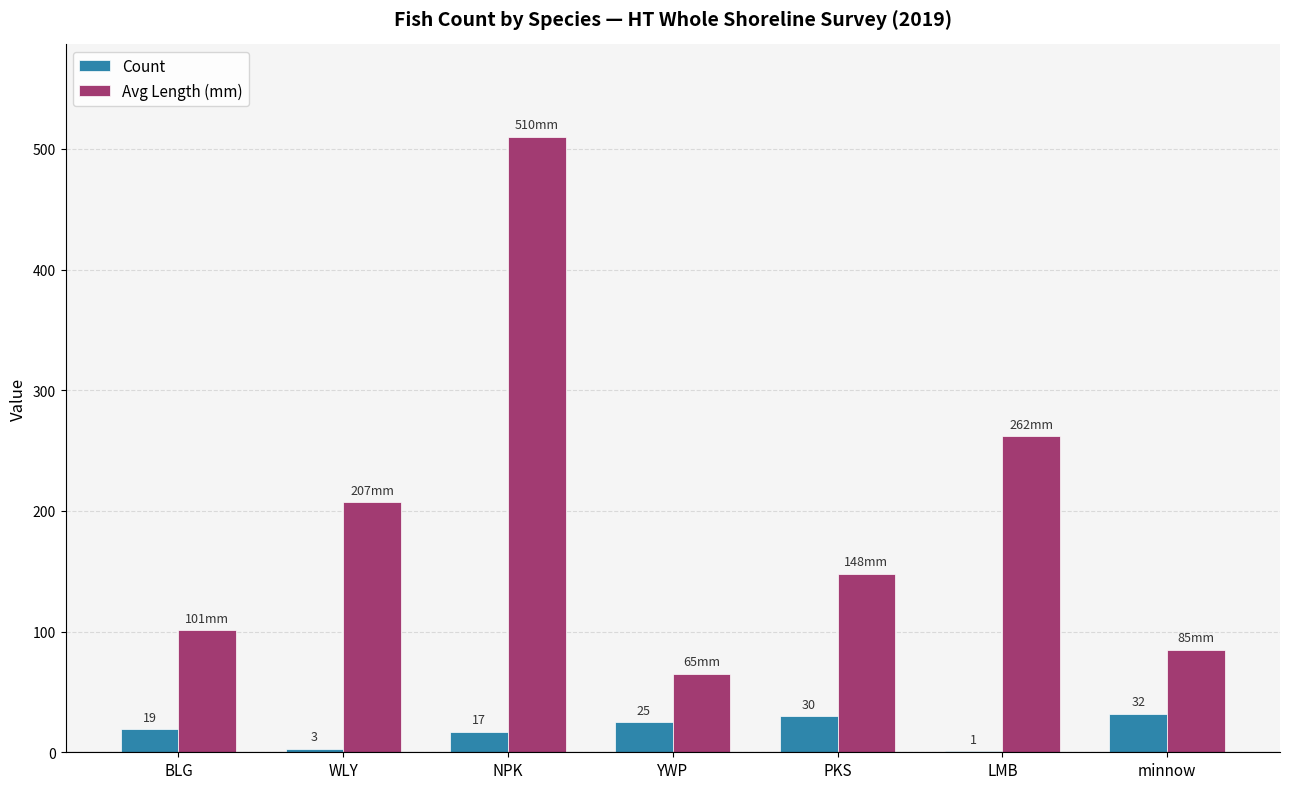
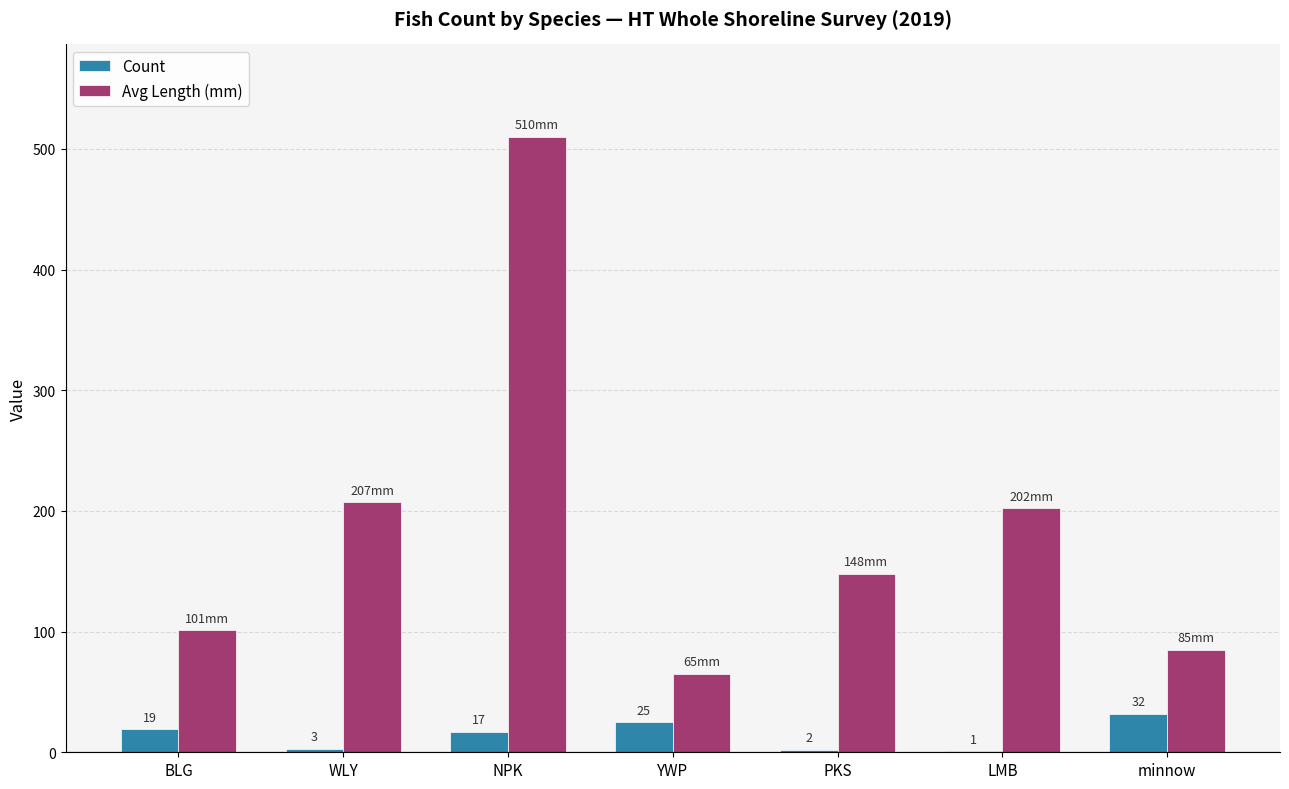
Count, PKS: 30 -> 2
Avg Length (mm), LMB: 262 -> 202
